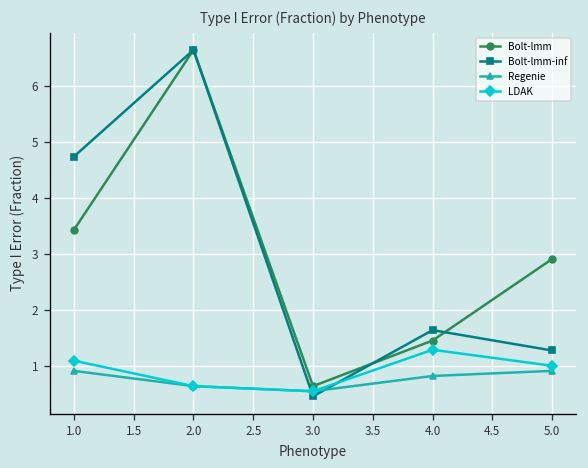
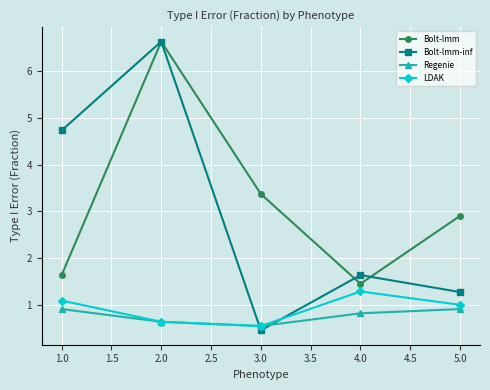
Bolt-lmm, 1.0: 3.4 -> 1.6
Bolt-lmm, 3.0: 0.6 -> 3.4
